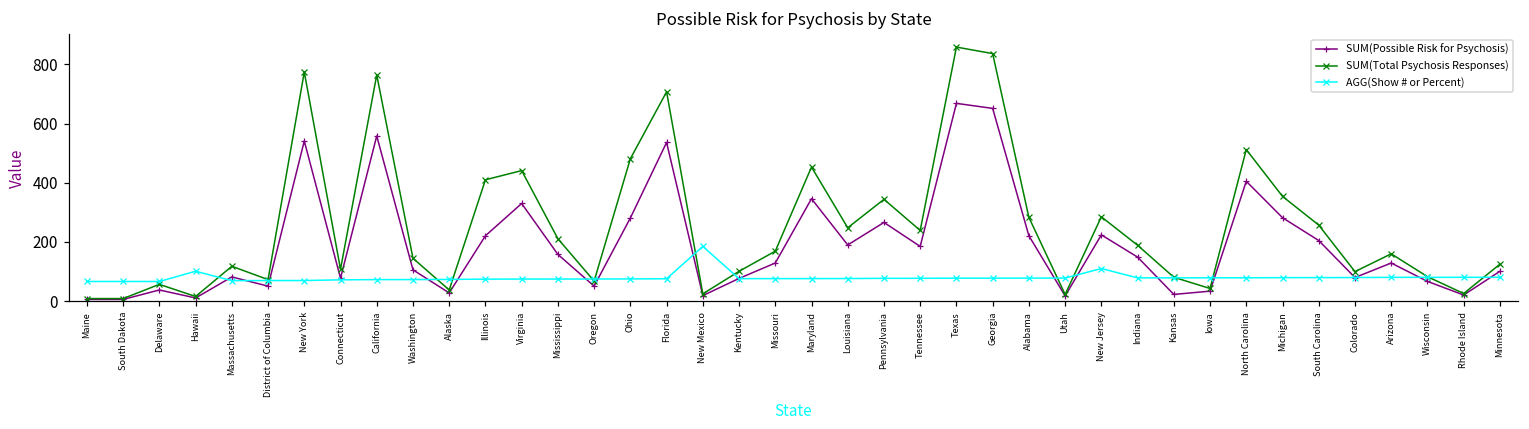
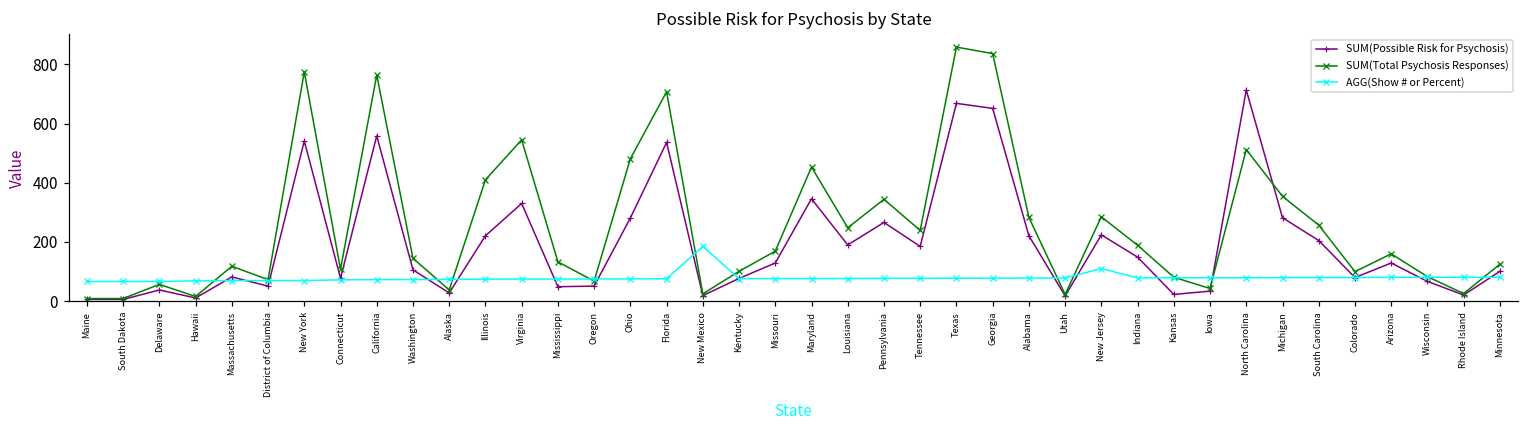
AGG(Show # or Percent), Hawaii: 100 -> 70
SUM(Total Psychosis Responses), Virginia: 440 -> 550
SUM(Possible Risk for Psychosis), Mississippi: 160 -> 50
SUM(Total Psychosis Responses), Mississippi: 210 -> 130
SUM(Possible Risk for Psychosis), North Carolina: 410 -> 710
